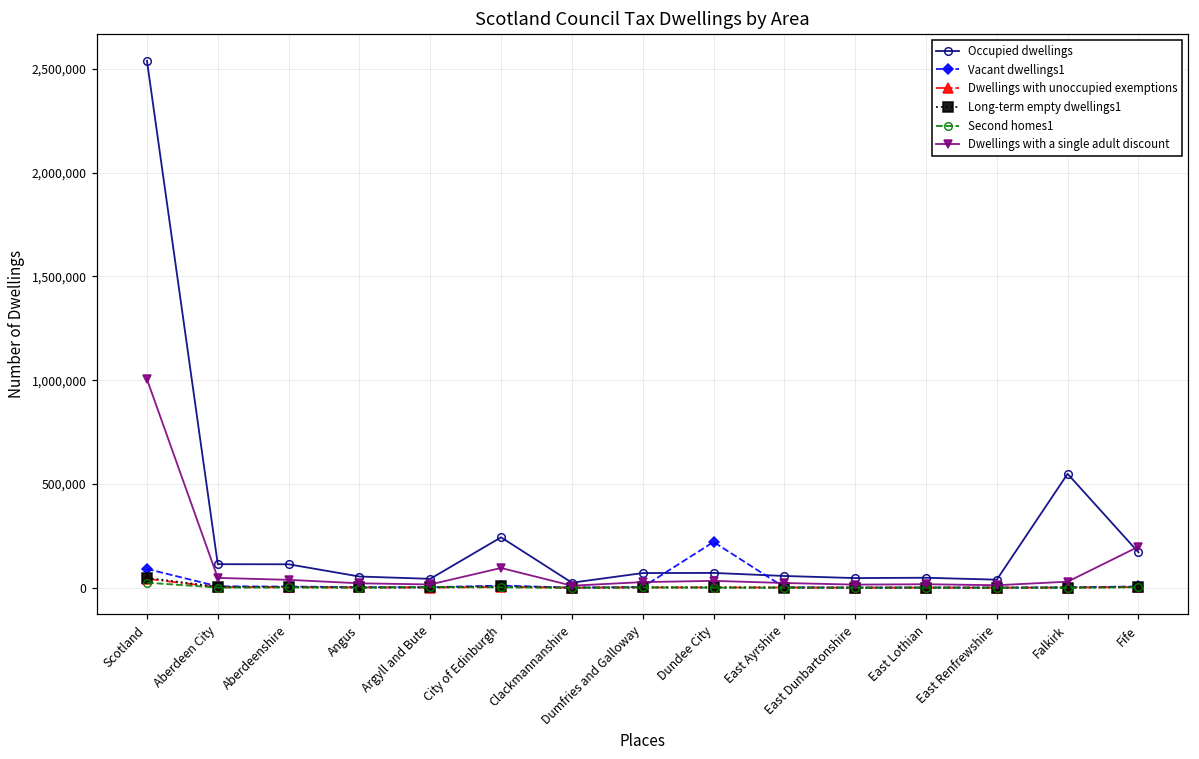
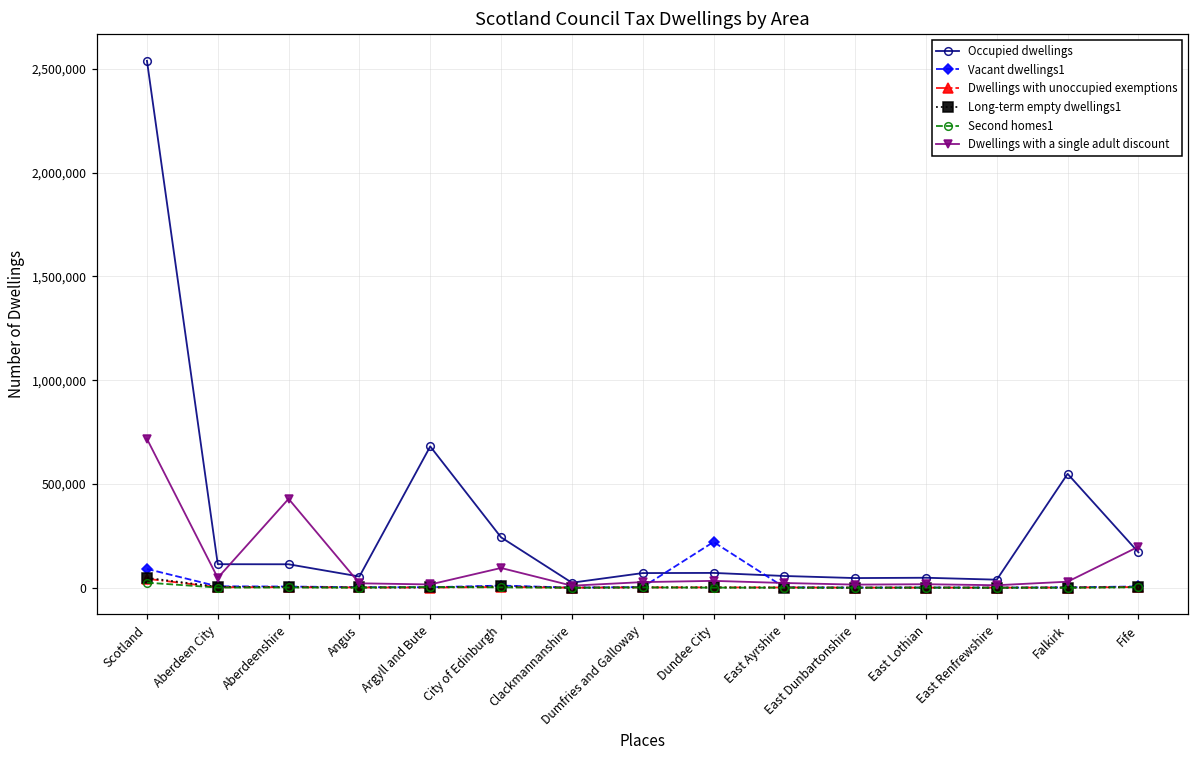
Dwellings with a single adult discount, Scotland: 1,000,000 -> 720,000
Dwellings with a single adult discount, Aberdeenshire: 40,000 -> 430,000
Occupied dwellings, Argyll and Bute: 40,000 -> 680,000
